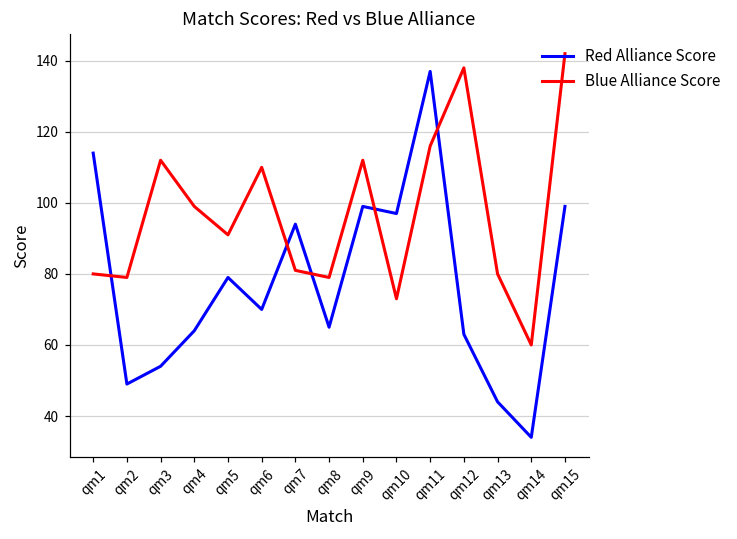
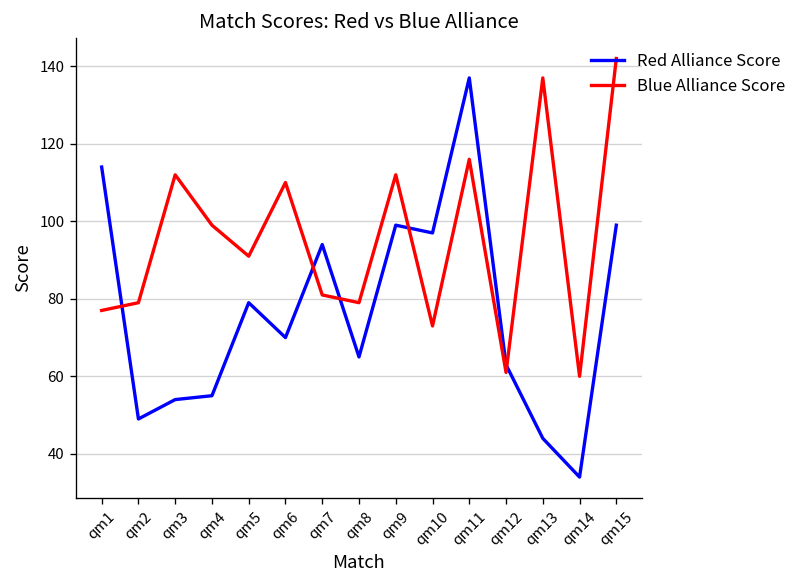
Blue Alliance Score, qm1: 80 -> 77
Red Alliance Score, qm4: 64 -> 55
Blue Alliance Score, qm12: 138 -> 61
Blue Alliance Score, qm13: 80 -> 137
